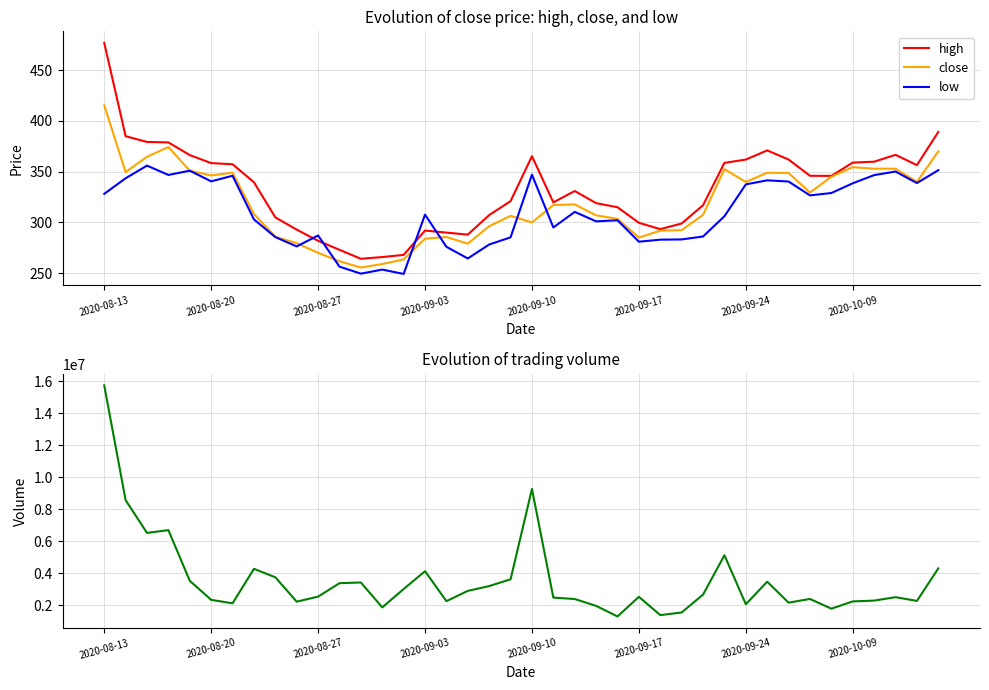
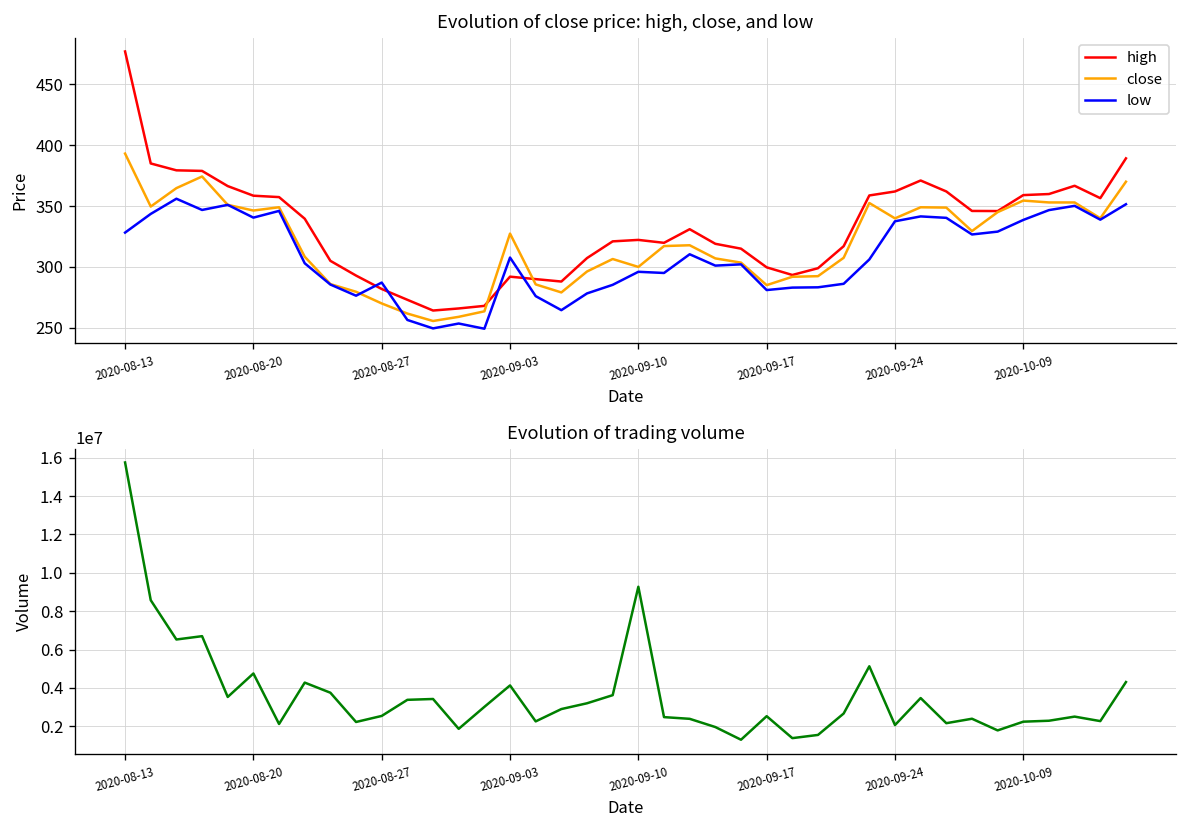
Evolution of close price: high, close, and low, close, 2020-08-13: 415 -> 393
Evolution of close price: high, close, and low, close, 2020-09-03: 284 -> 327
Evolution of close price: high, close, and low, high, 2020-09-10: 365 -> 322
Evolution of close price: high, close, and low, low, 2020-09-10: 347 -> 296
Evolution of trading volume, 2020-08-20: 2300000 -> 4800000
